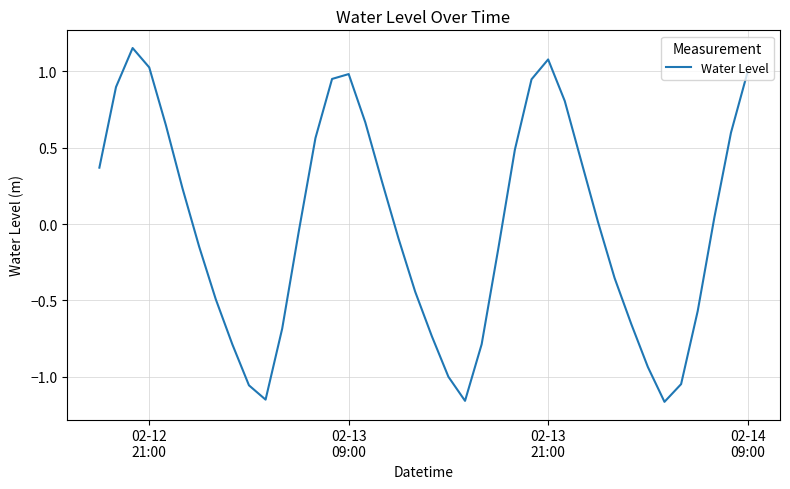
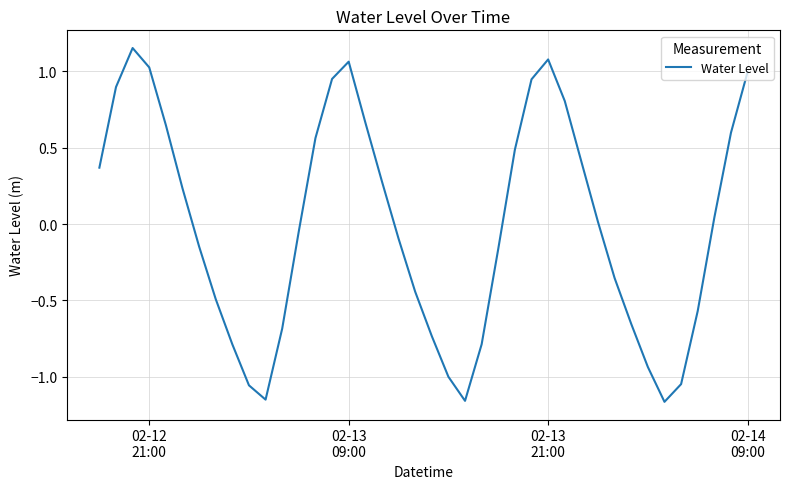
02-13 09:00: 0.98 -> 1.06
